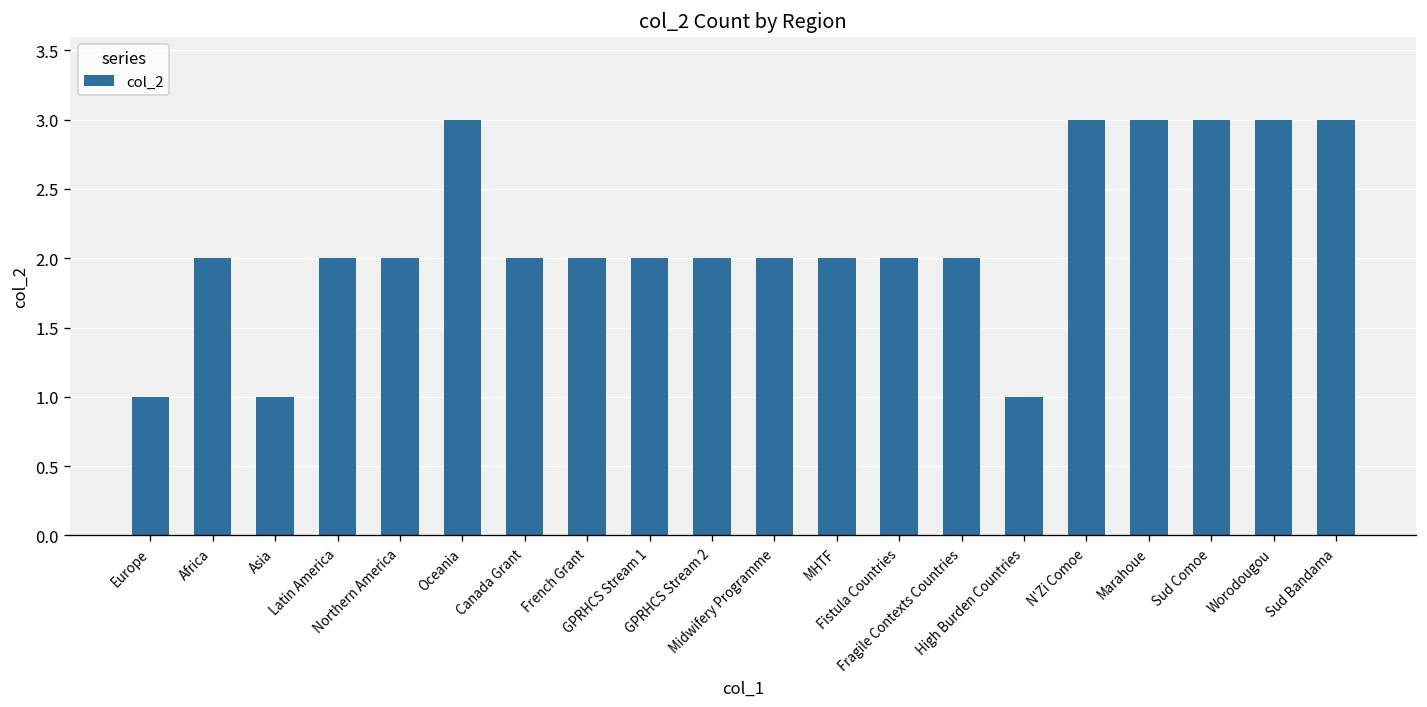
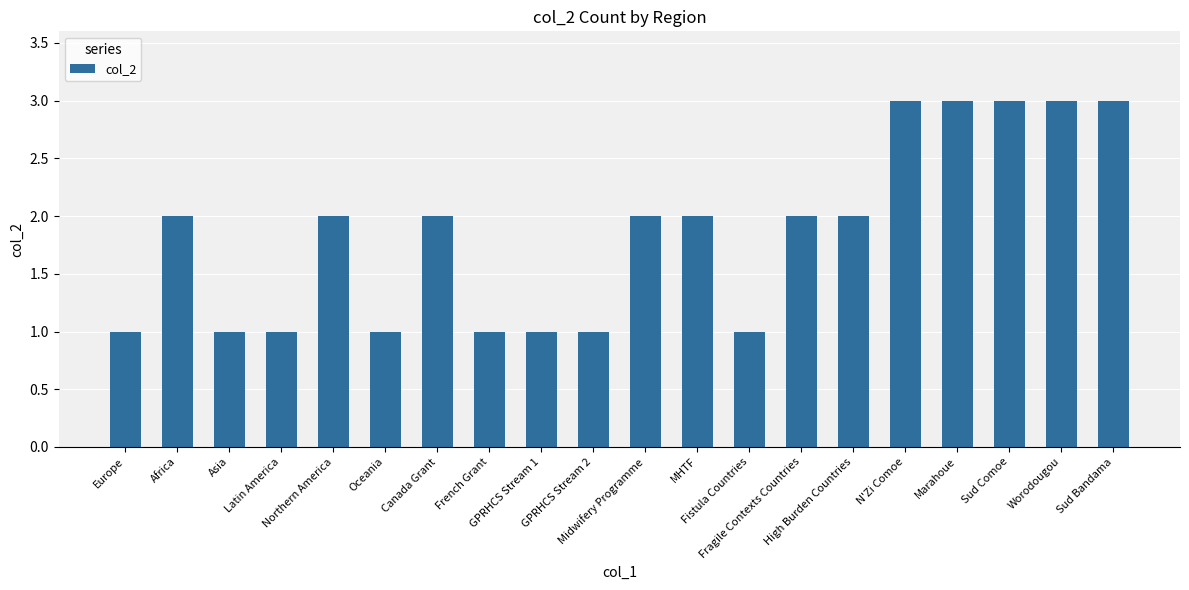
Latin America: 2 -> 1
Oceania: 3 -> 1
French Grant: 2 -> 1
GPRHCS Stream 1: 2 -> 1
GPRHCS Stream 2: 2 -> 1
Fistula Countries: 2 -> 1
High Burden Countries: 1 -> 2
